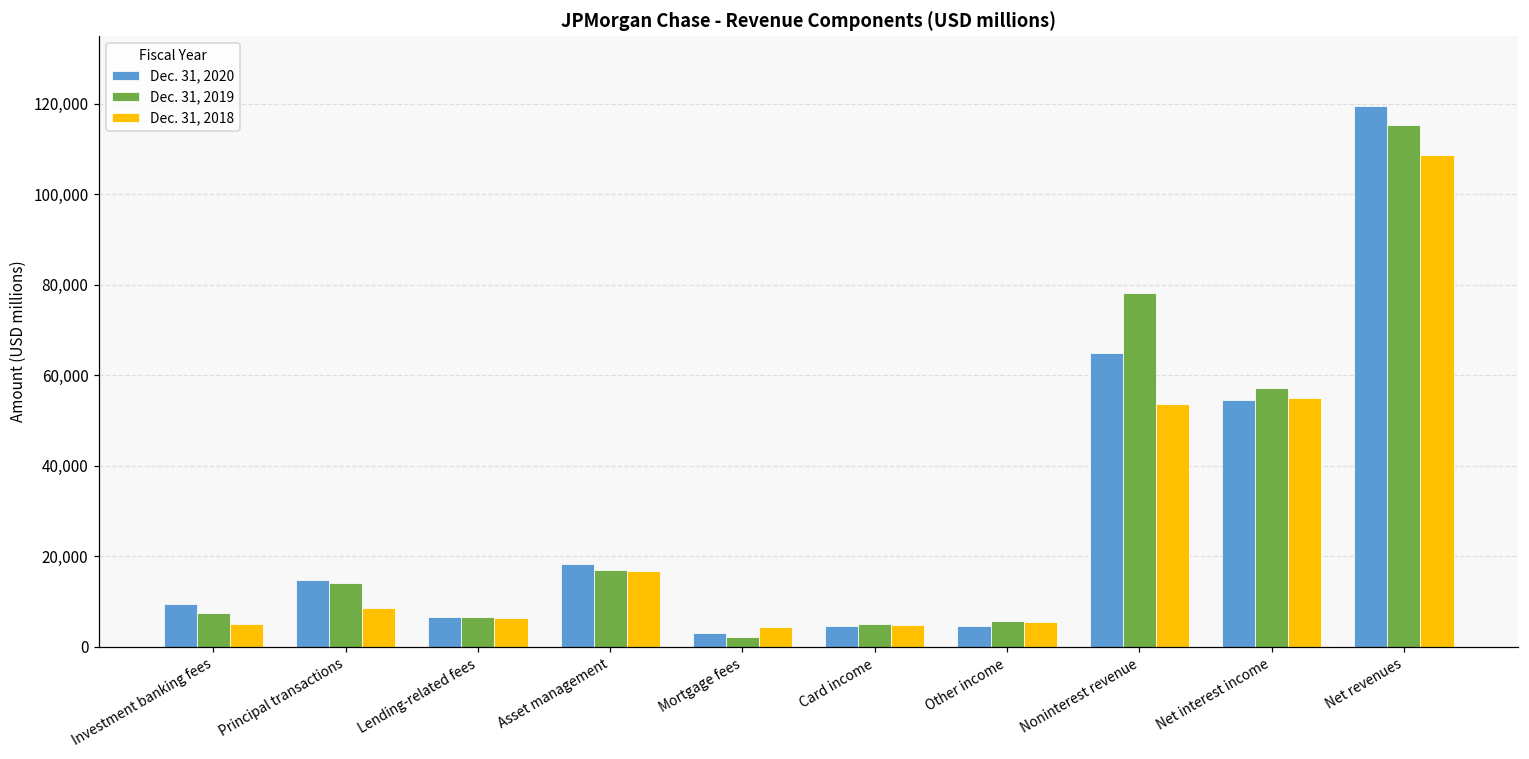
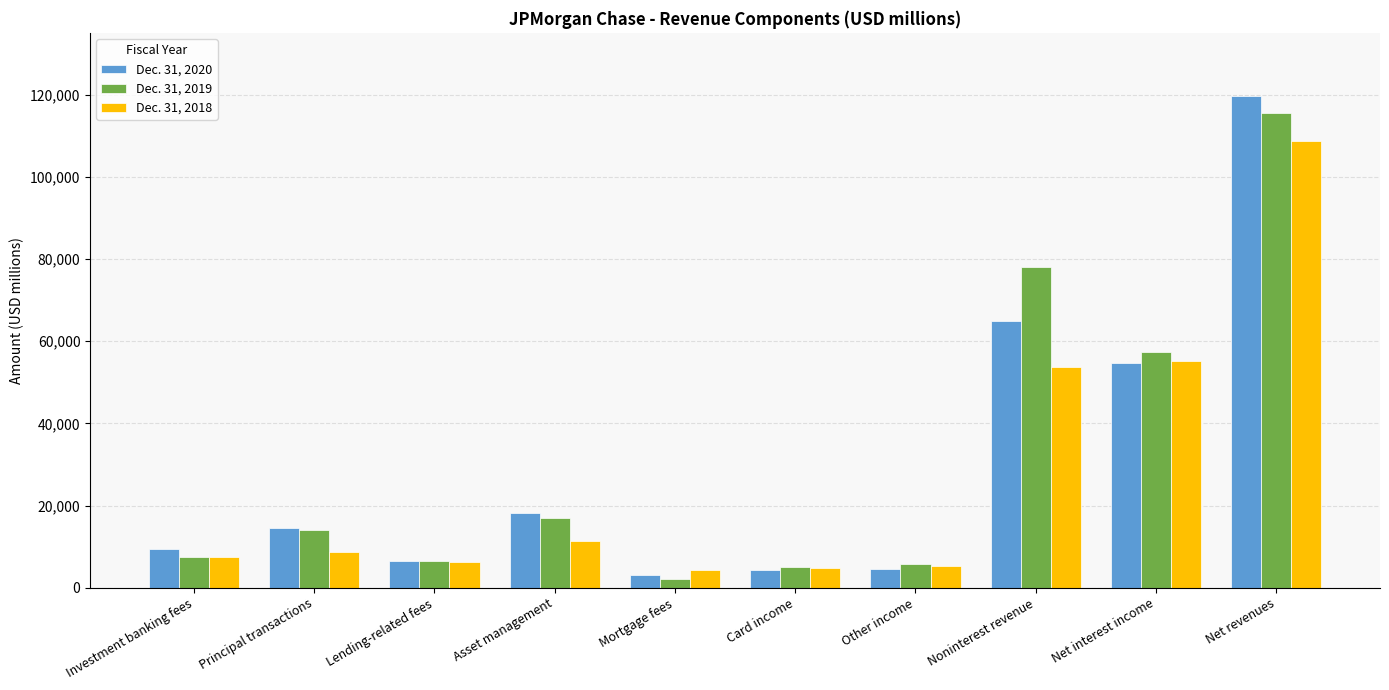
Dec. 31, 2018, Investment banking fees: 5,000 -> 8,000
Dec. 31, 2018, Asset management: 17,000 -> 11,000
